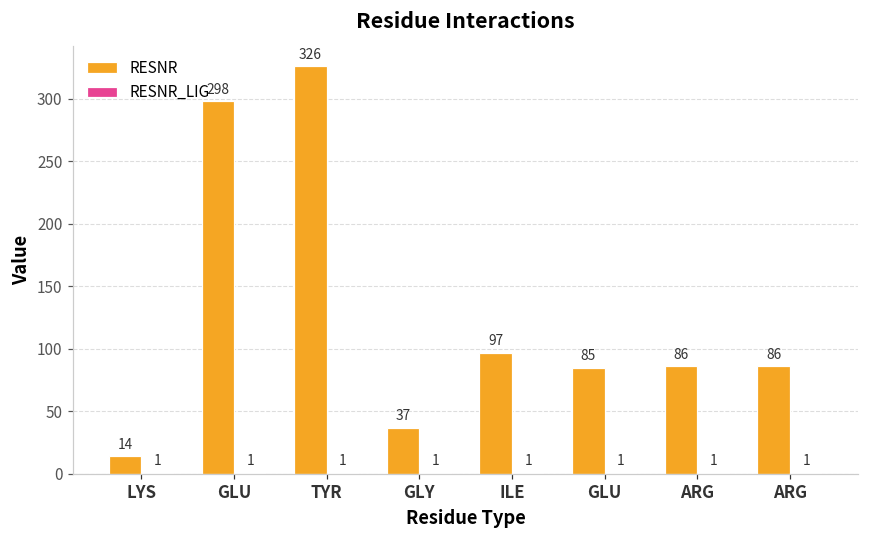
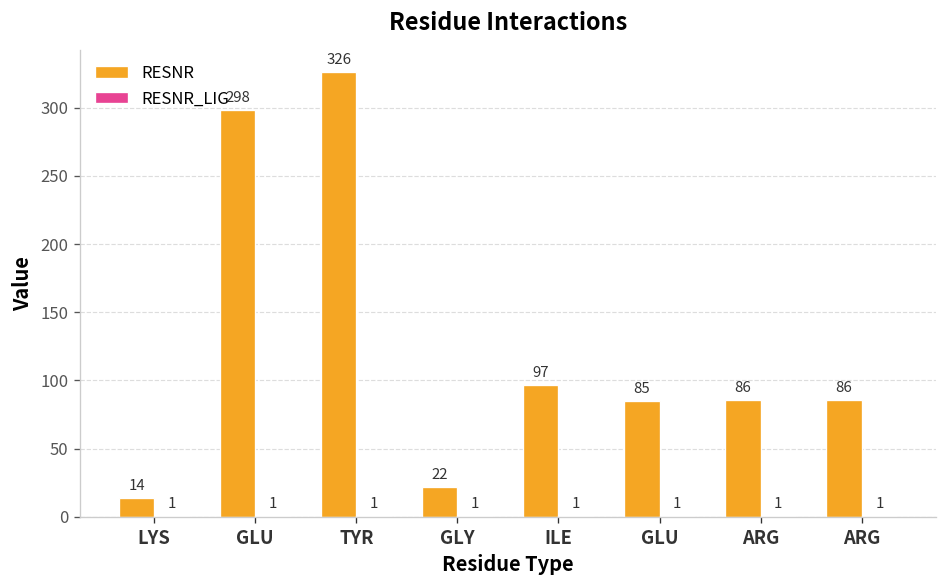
RESNR, GLY: 37 -> 22
